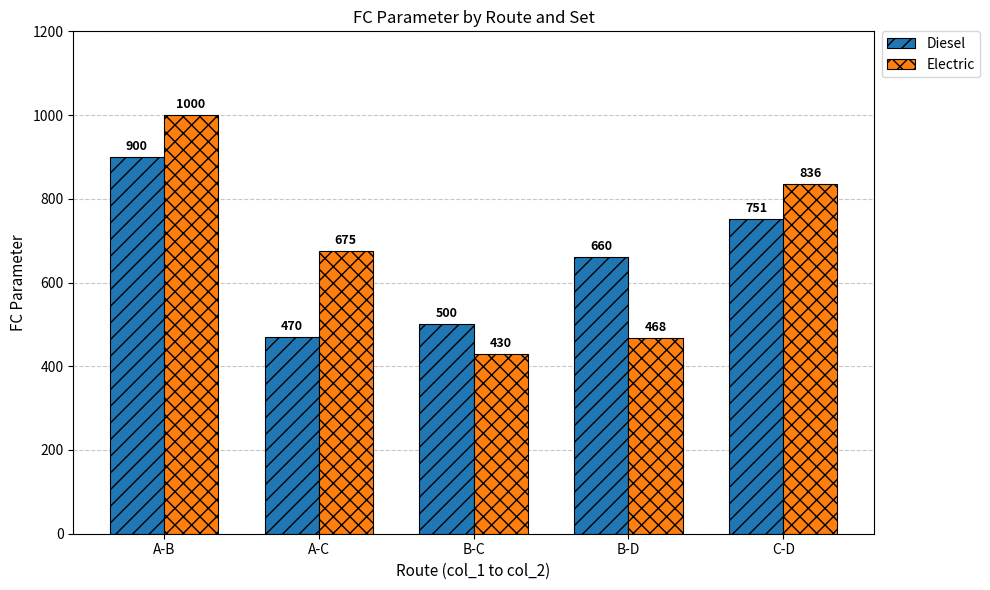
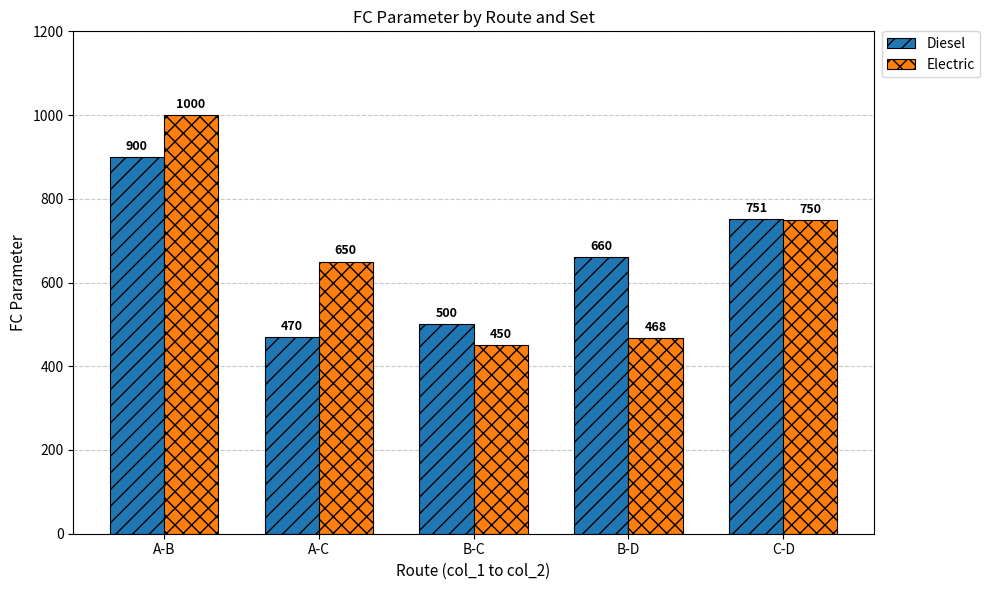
Electric, A-C: 675 -> 650
Electric, B-C: 430 -> 450
Electric, C-D: 836 -> 750
